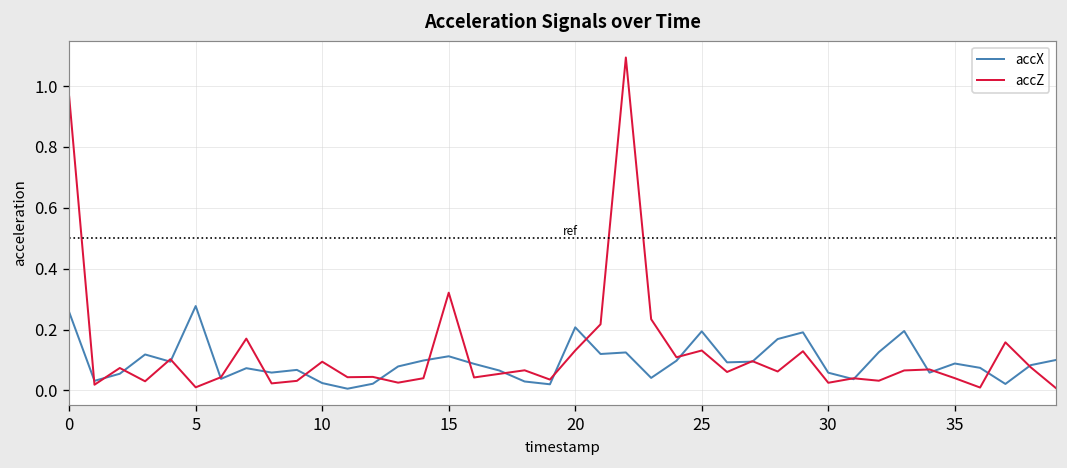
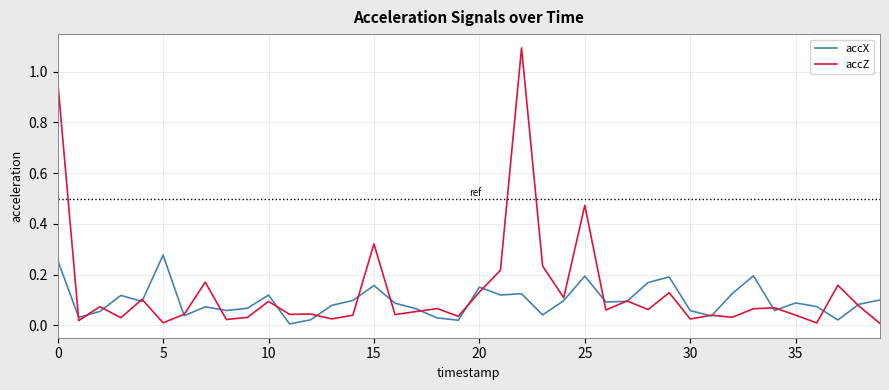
accX, 10: 0.02 -> 0.12
accX, 15: 0.11 -> 0.16
accX, 20: 0.21 -> 0.15
accZ, 25: 0.13 -> 0.47
